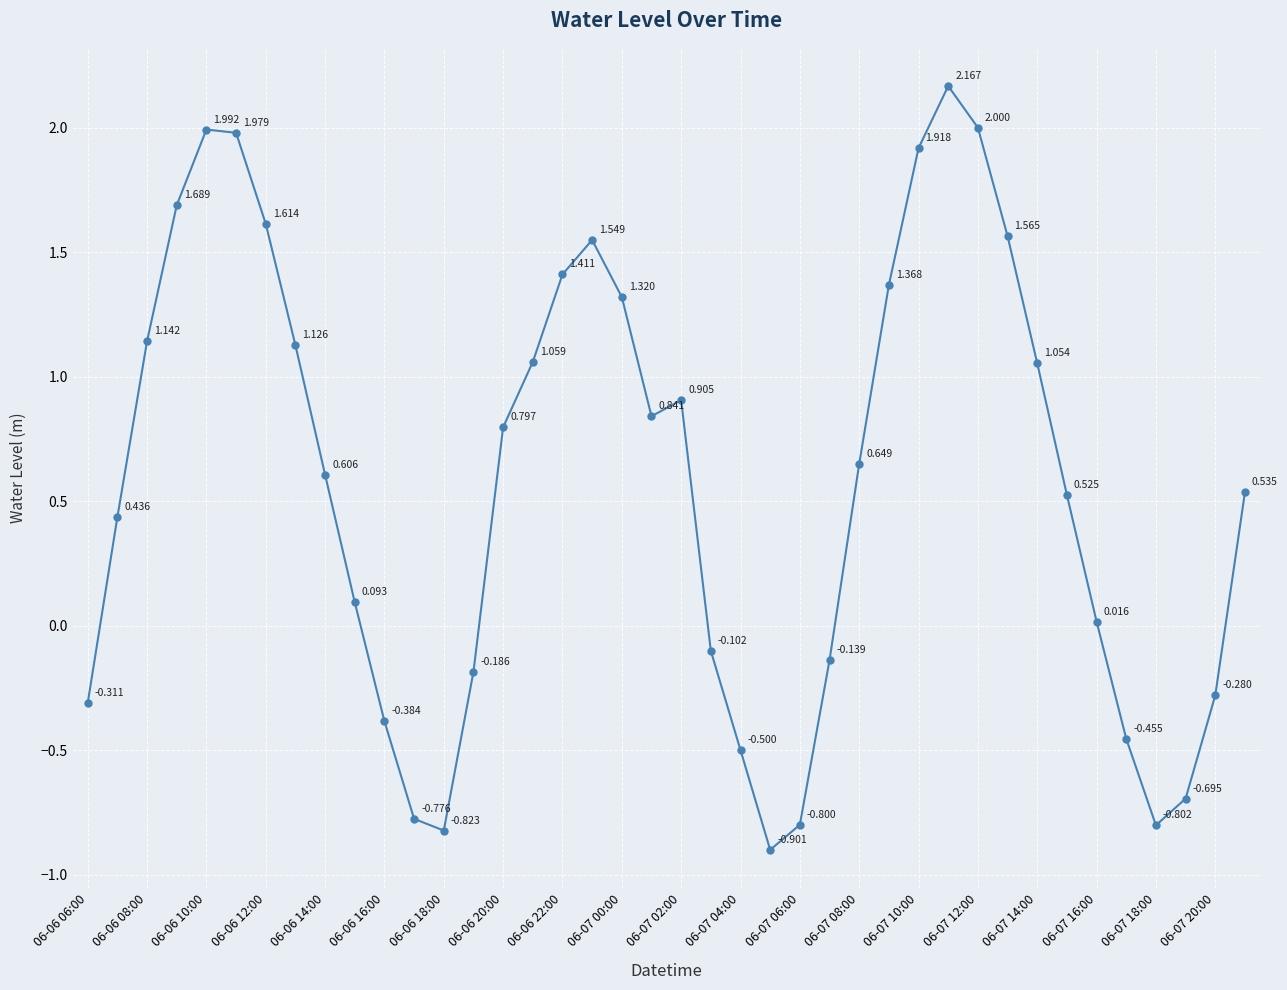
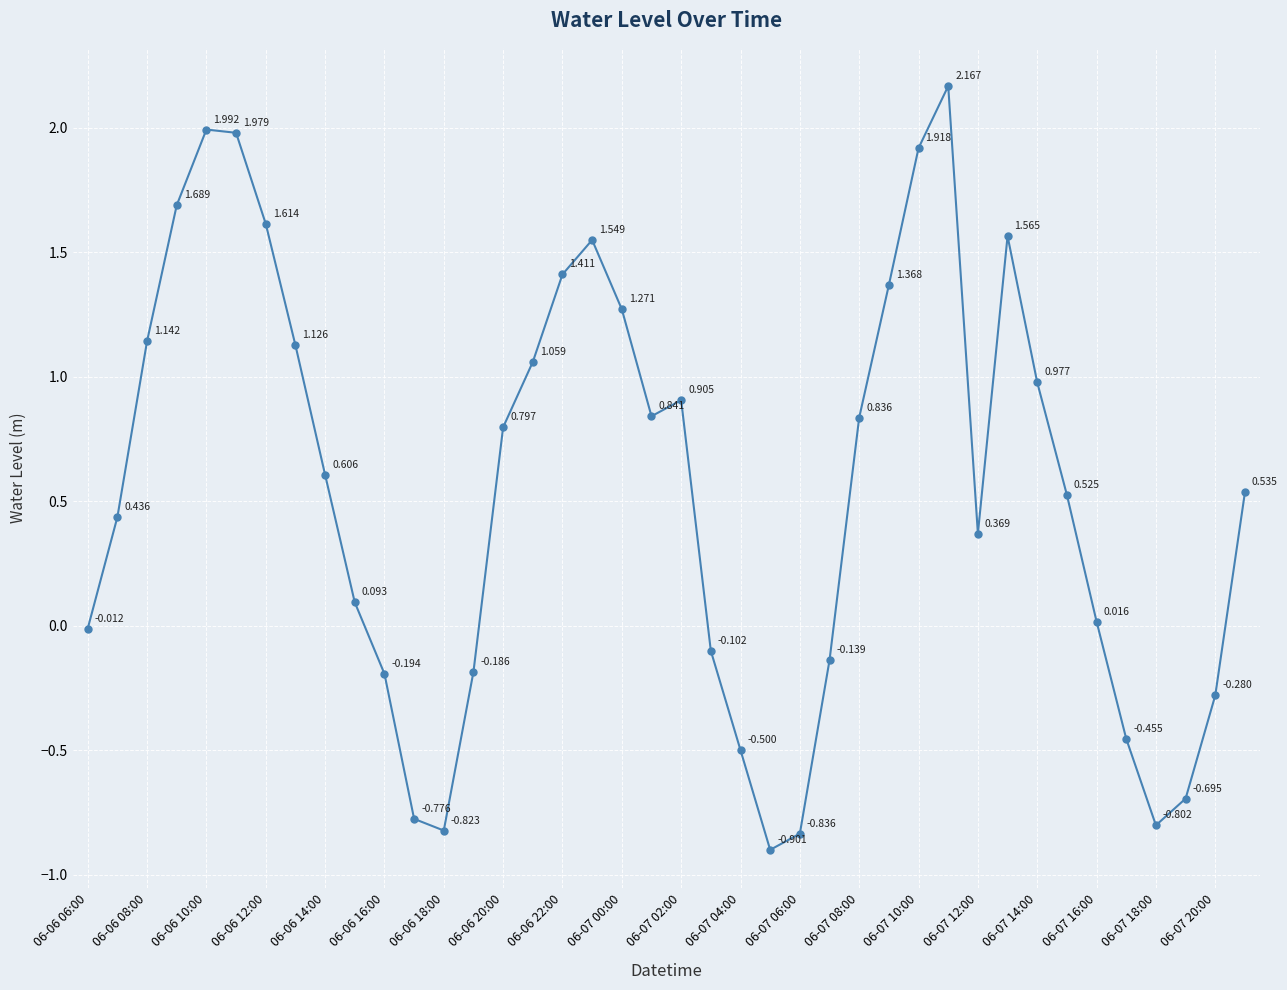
06-06 06:00: -0.311 -> -0.012
06-06 16:00: -0.384 -> -0.194
06-07 00:00: 1.320 -> 1.271
06-07 06:00: -0.800 -> -0.836
06-07 08:00: 0.649 -> 0.836
06-07 12:00: 2.000 -> 0.369
06-07 14:00: 1.054 -> 0.977
